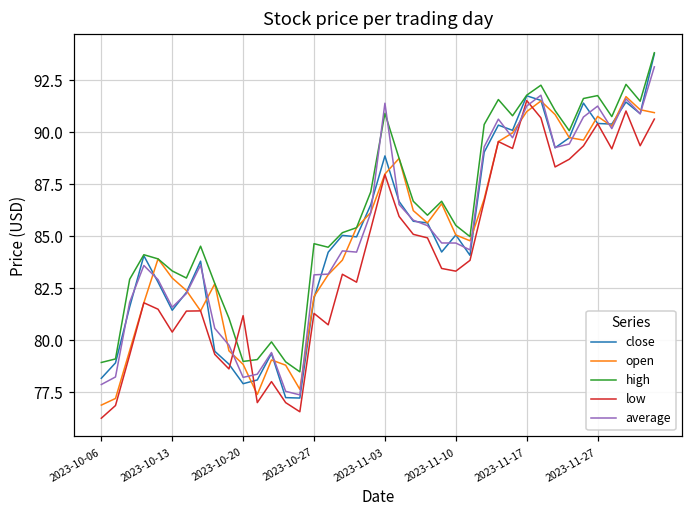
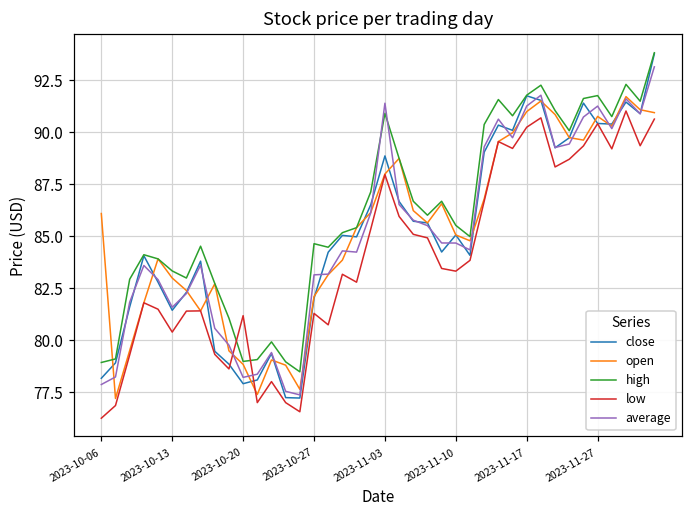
open, 2023-10-06: 76.9 -> 86.1
low, 2023-11-17: 91.5 -> 90.3
